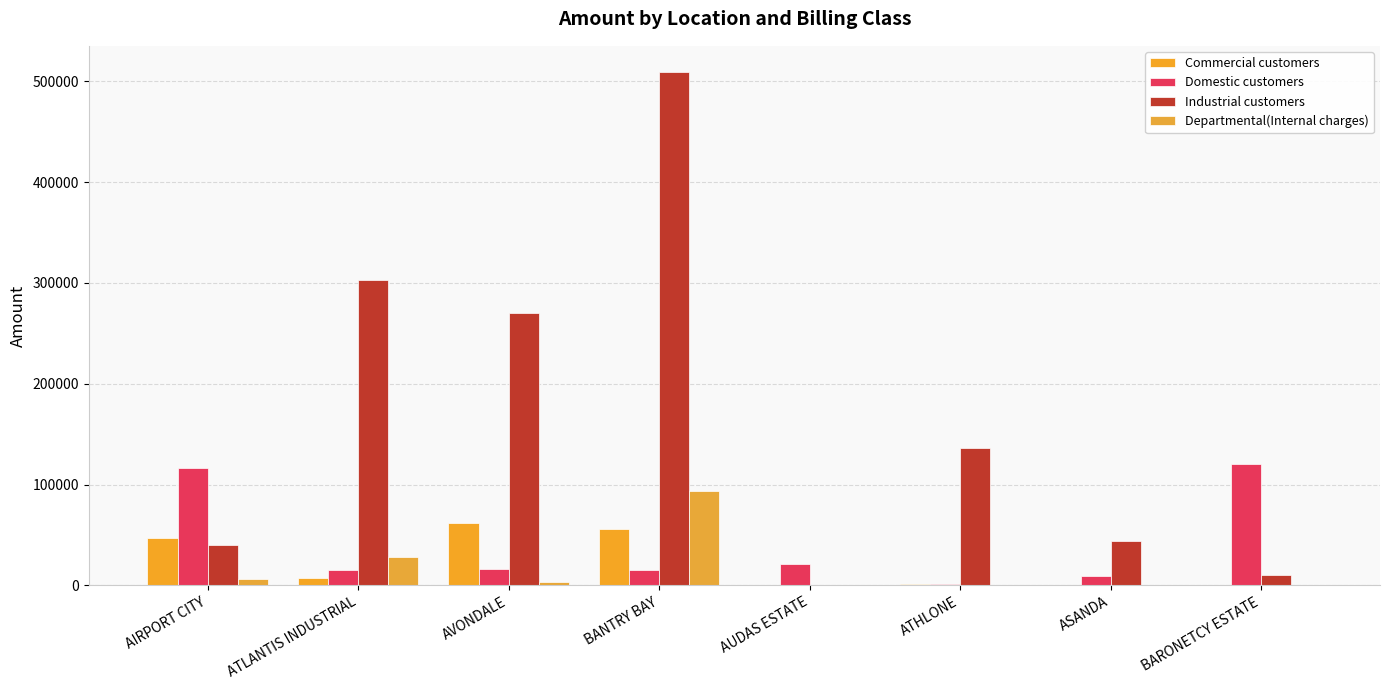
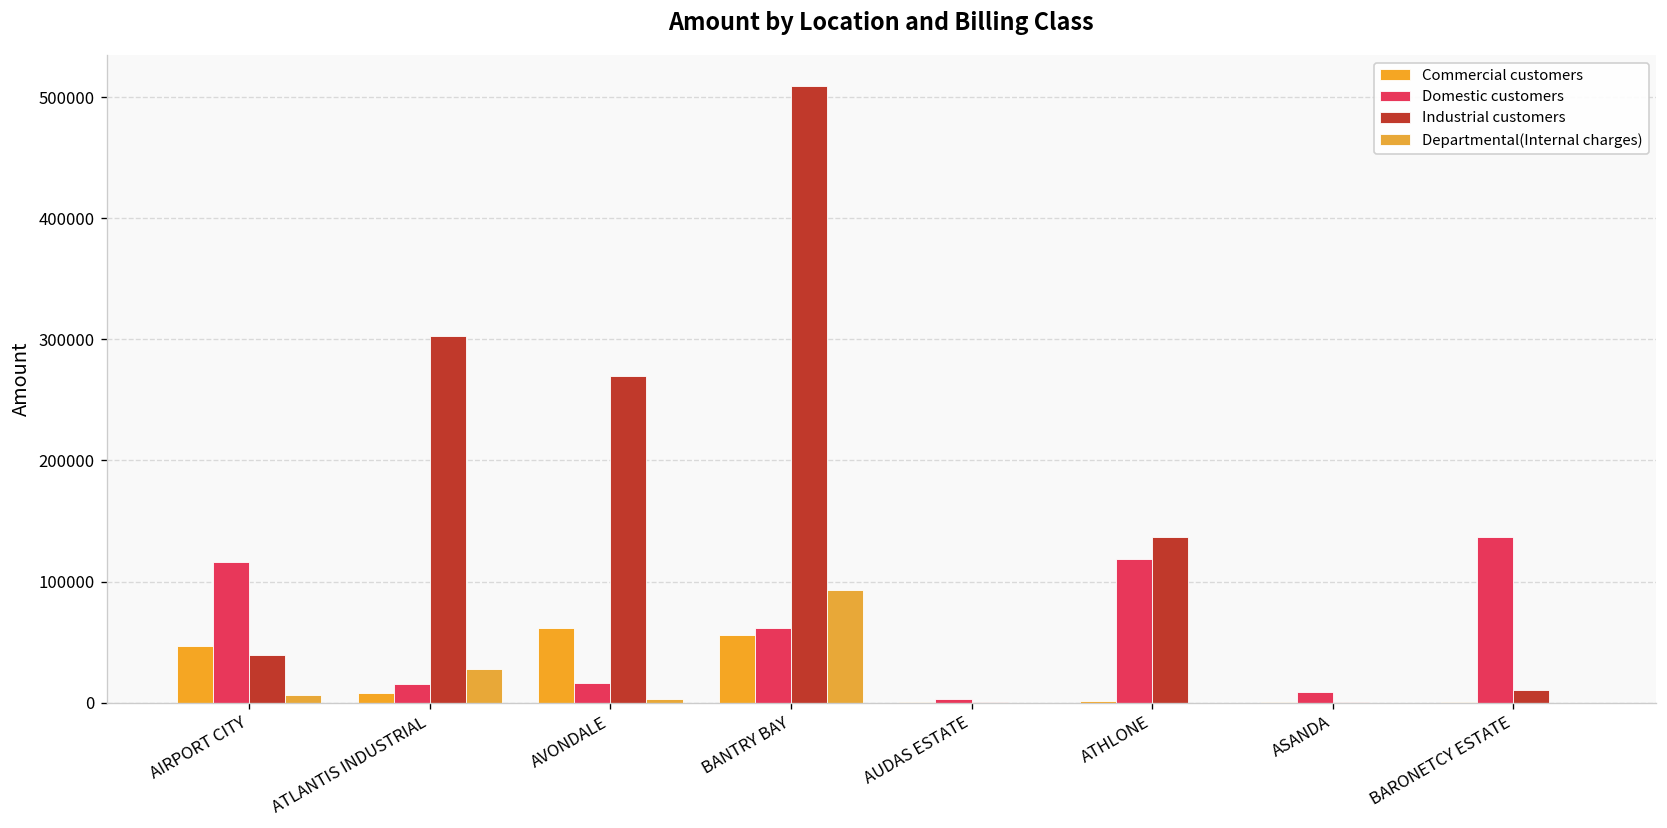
Domestic customers, BANTRY BAY: 15000 -> 62000
Domestic customers, AUDAS ESTATE: 21000 -> 3000
Domestic customers, ATHLONE: 2000 -> 119000
Industrial customers, ASANDA: 44000 -> 1000
Domestic customers, BARONETCY ESTATE: 121000 -> 137000
